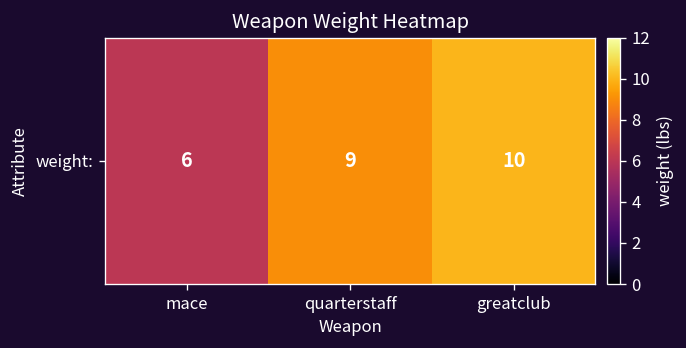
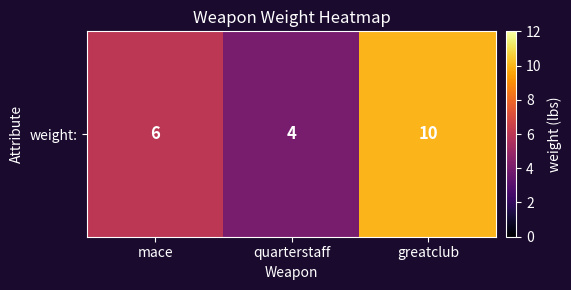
weight:, quarterstaff: 9 -> 4
